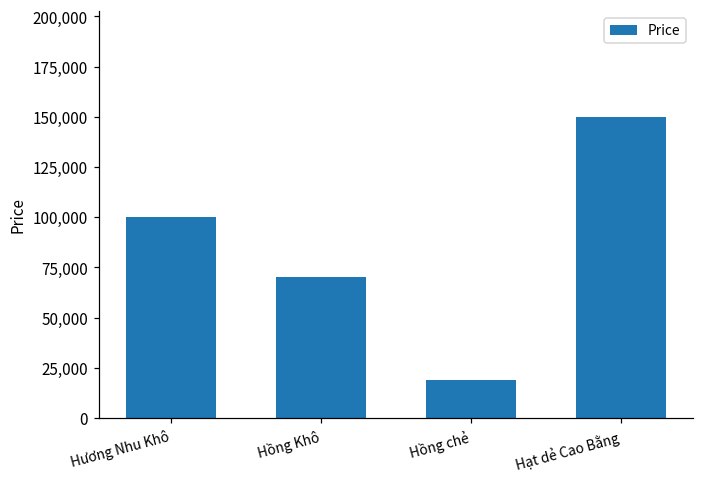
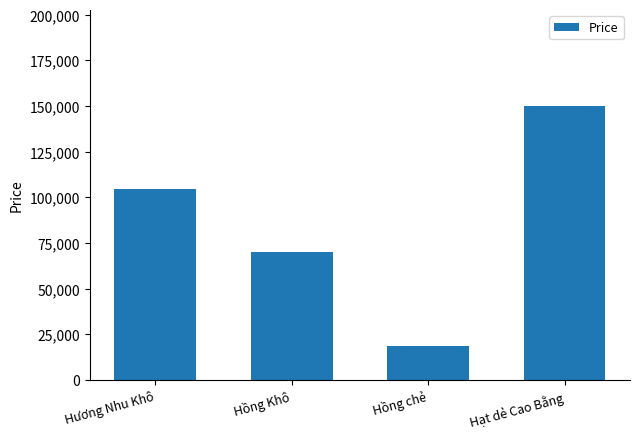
Hương Nhu Khô: 100,000 -> 104,000
